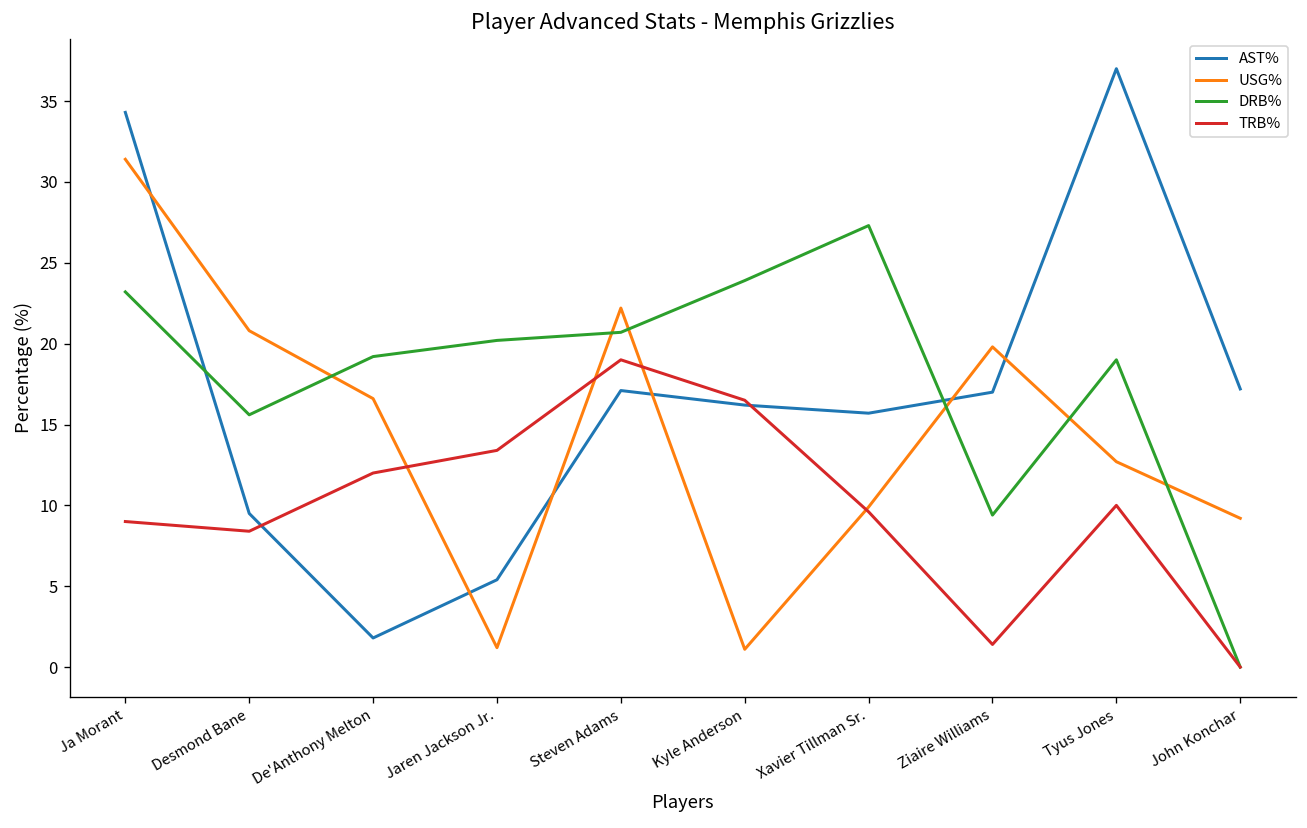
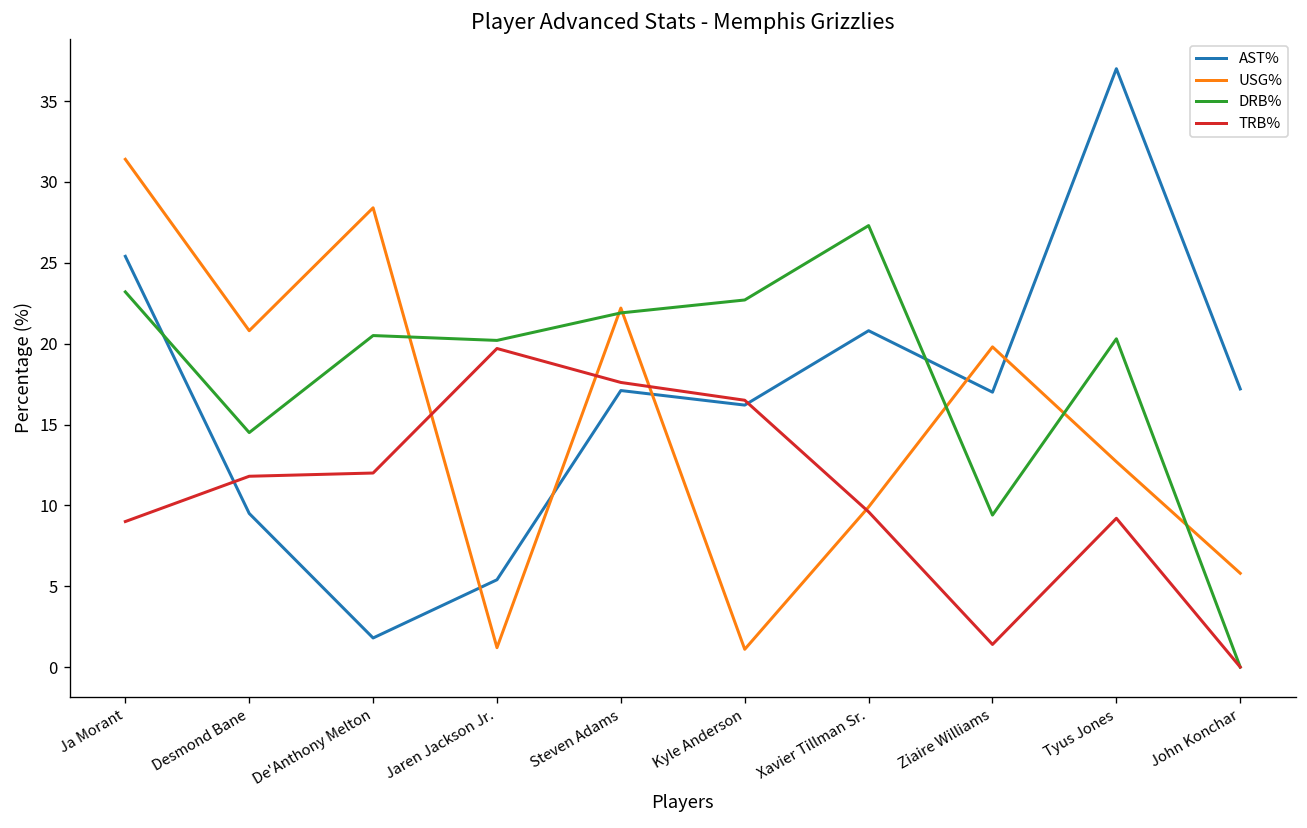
AST%, Ja Morant: 34.3 -> 25.4
DRB%, Desmond Bane: 15.6 -> 14.5
TRB%, Desmond Bane: 8.4 -> 11.8
USG%, De'Anthony Melton: 16.6 -> 28.4
DRB%, De'Anthony Melton: 19.2 -> 20.5
TRB%, Jaren Jackson Jr.: 13.4 -> 19.7
DRB%, Steven Adams: 20.7 -> 21.9
TRB%, Steven Adams: 19.0 -> 17.6
DRB%, Kyle Anderson: 23.9 -> 22.7
AST%, Xavier Tillman Sr.: 15.7 -> 20.8
DRB%, Tyus Jones: 19.0 -> 20.3
TRB%, Tyus Jones: 10.0 -> 9.2
USG%, John Konchar: 9.2 -> 5.8
